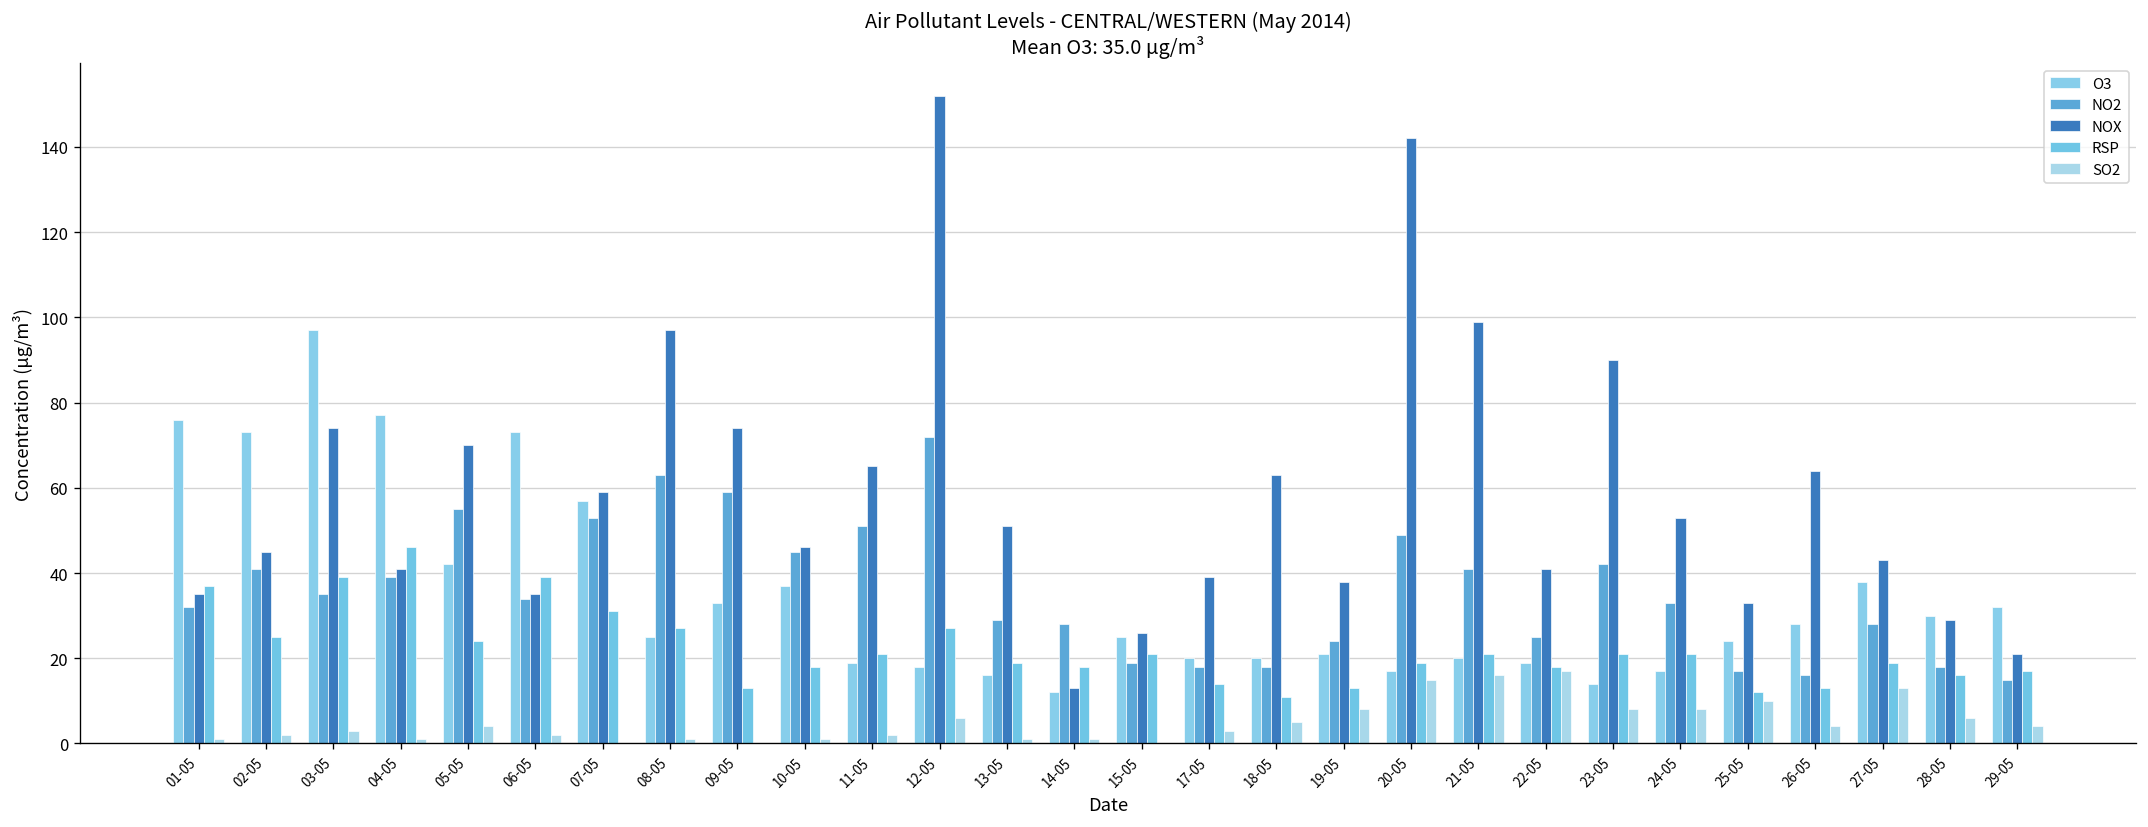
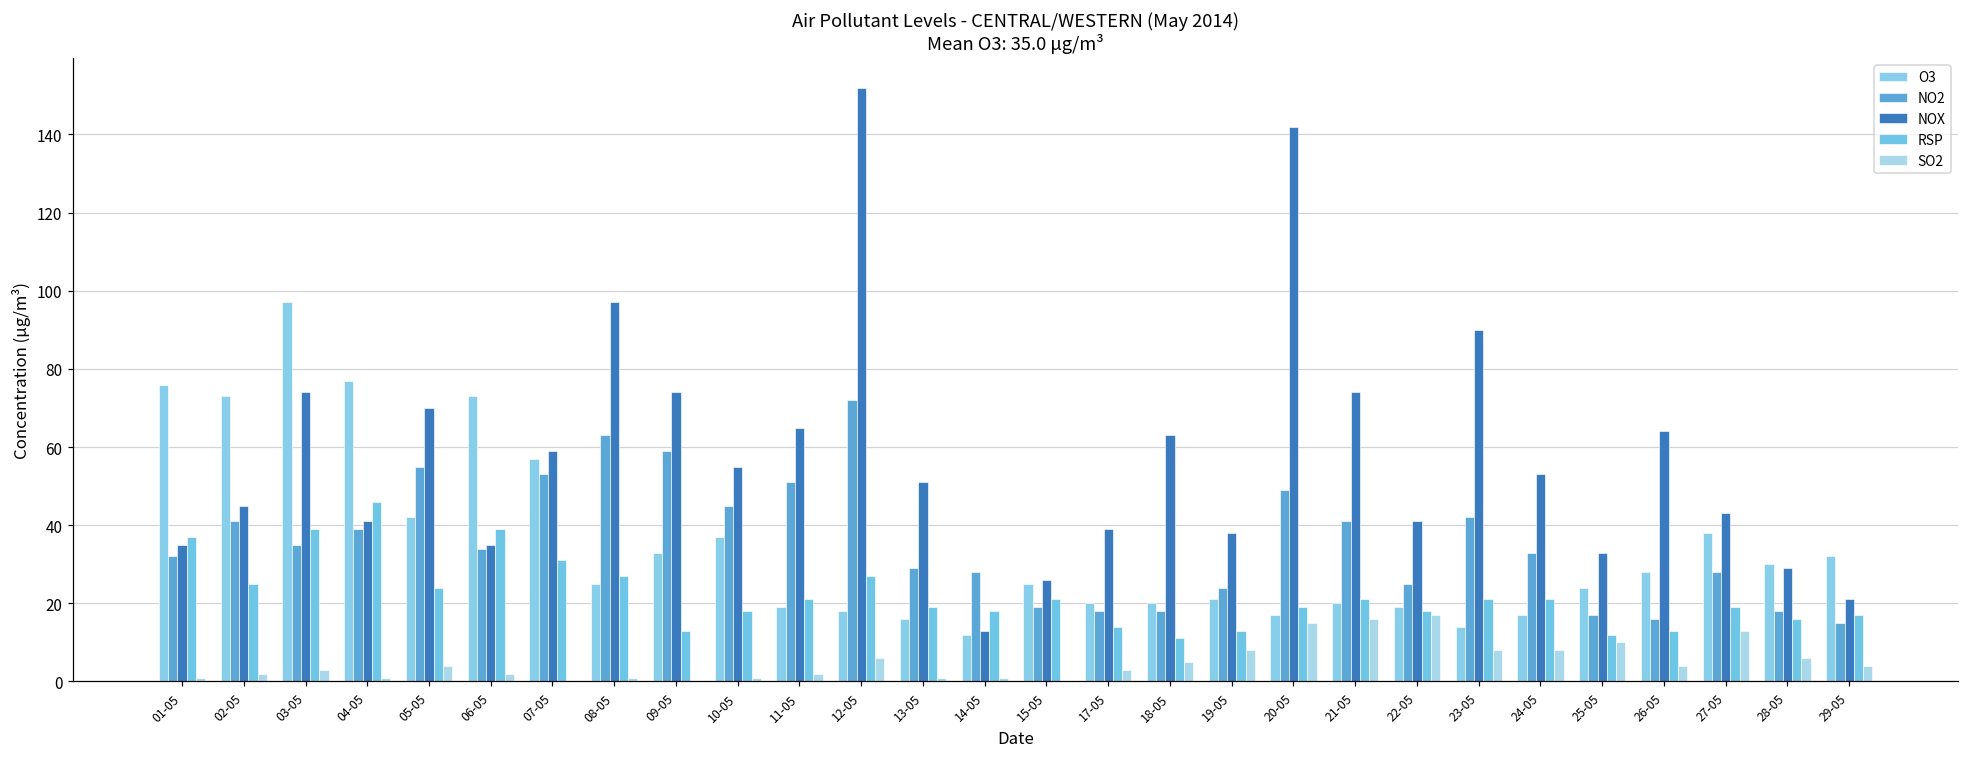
NOX, 10-05: 46 -> 55
NOX, 21-05: 99 -> 74
